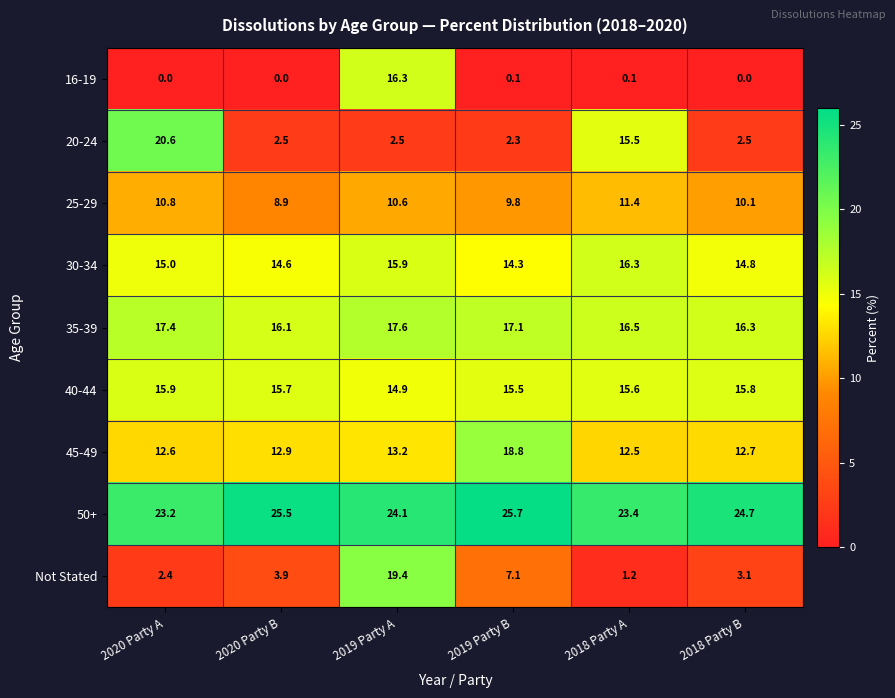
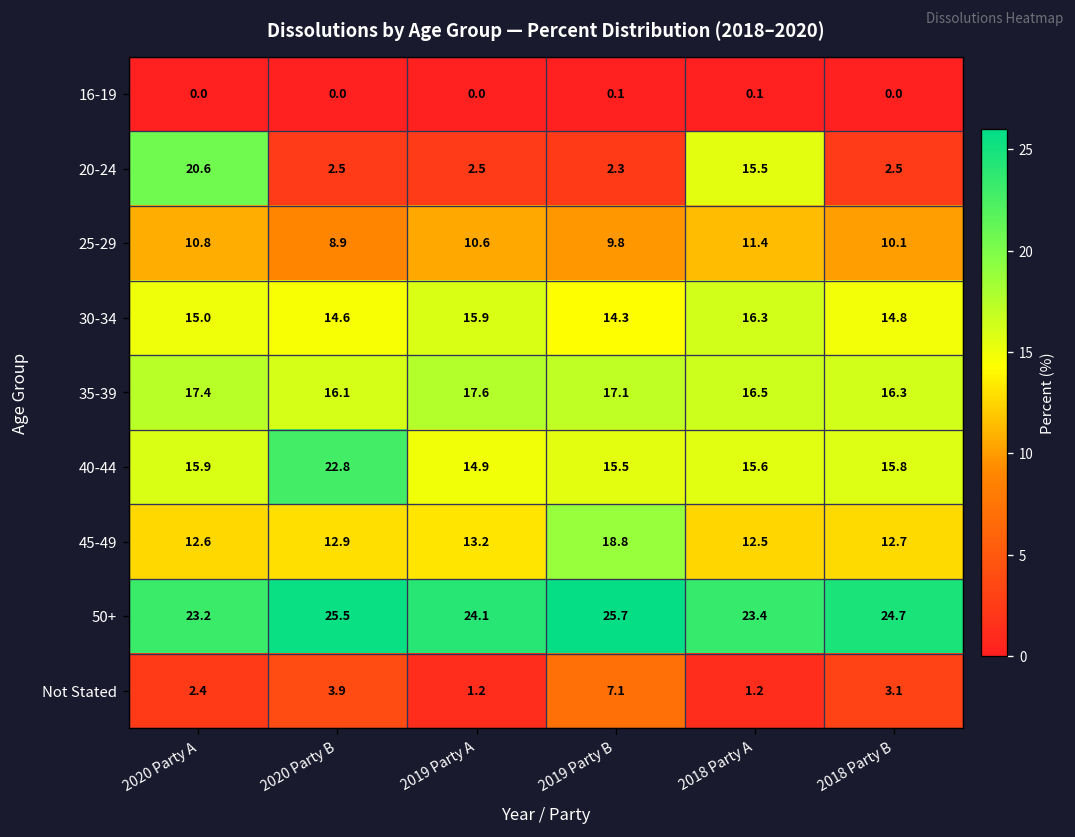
16-19, 2019 Party A: 16.3 -> 0.0
40-44, 2020 Party B: 15.7 -> 22.8
Not Stated, 2019 Party A: 19.4 -> 1.2
